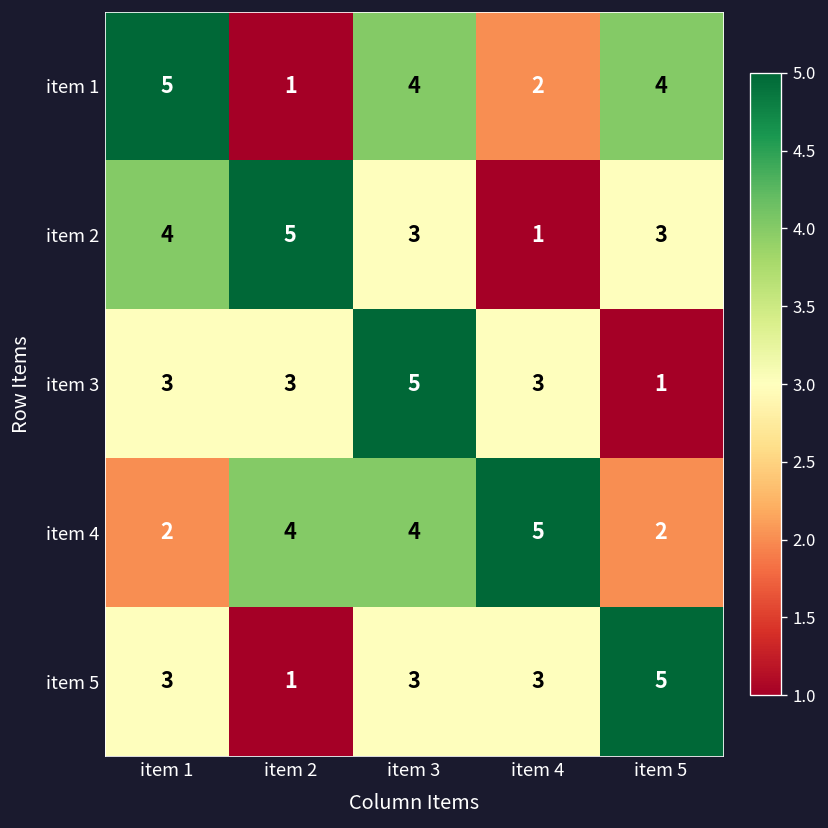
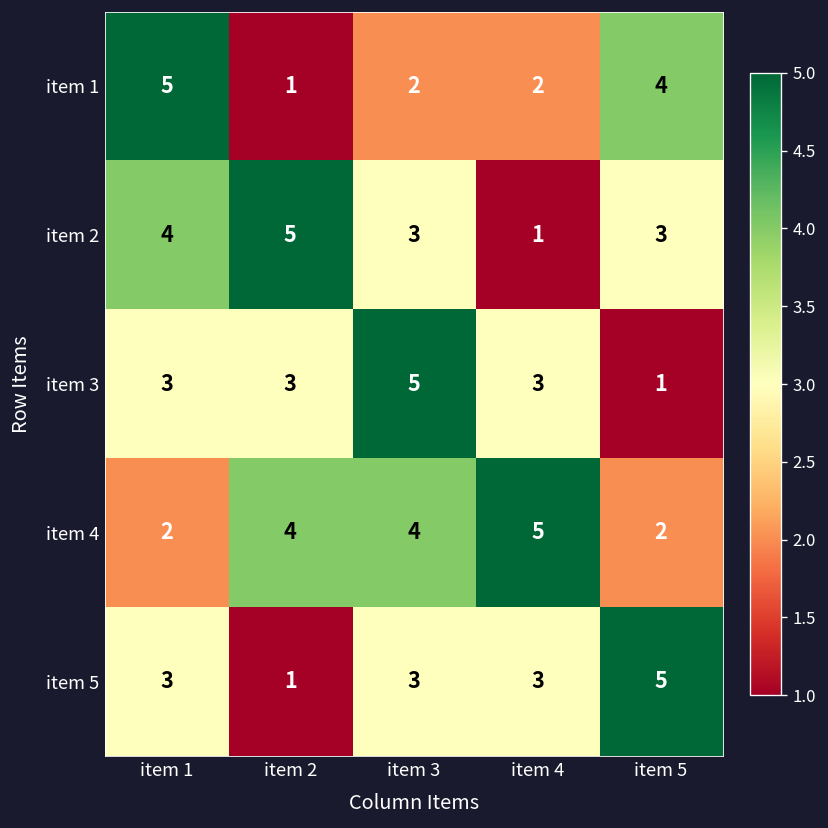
item 1, item 3: 4 -> 2
